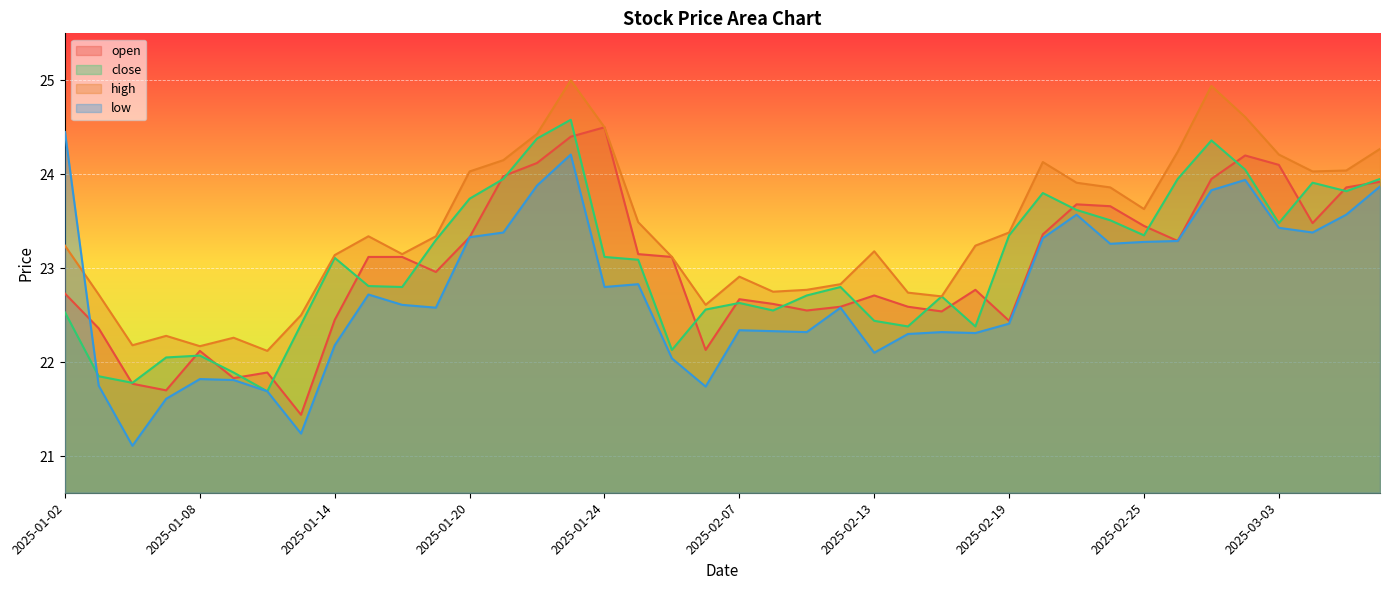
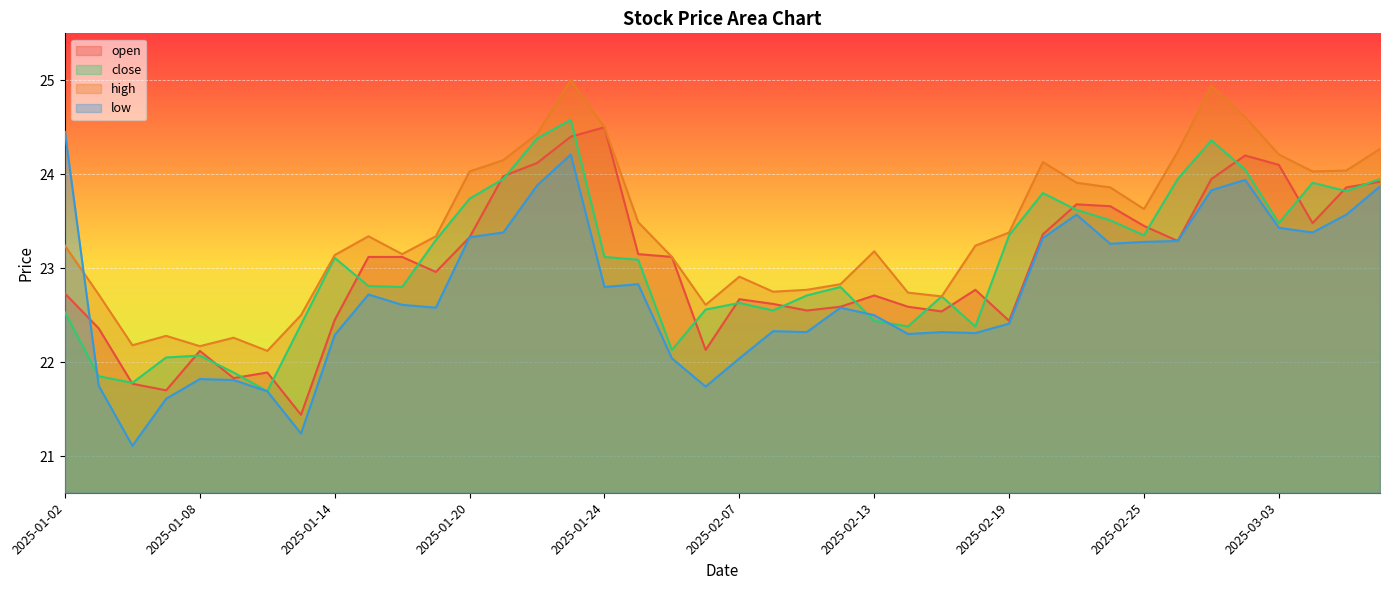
low, 2025-01-14: 22.2 -> 22.3
low, 2025-02-07: 22.3 -> 22.0
low, 2025-02-13: 22.1 -> 22.5
